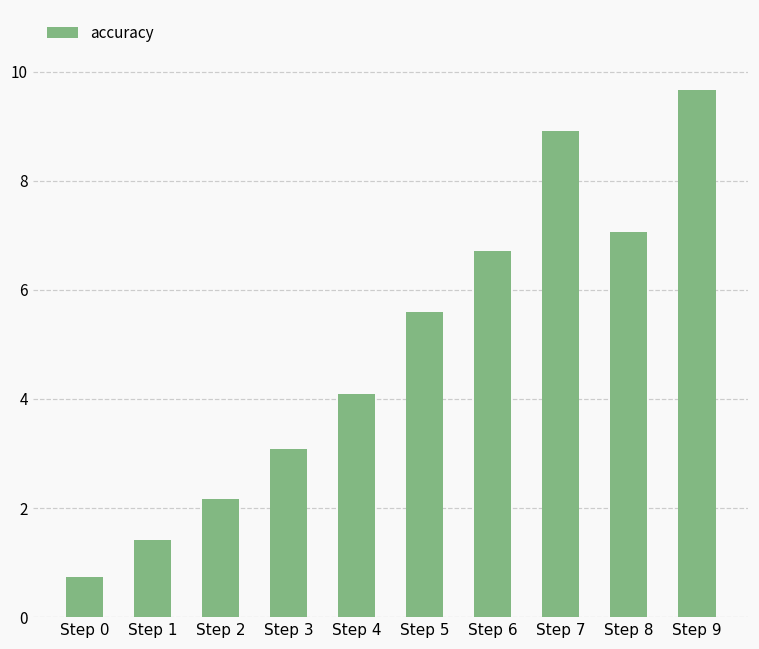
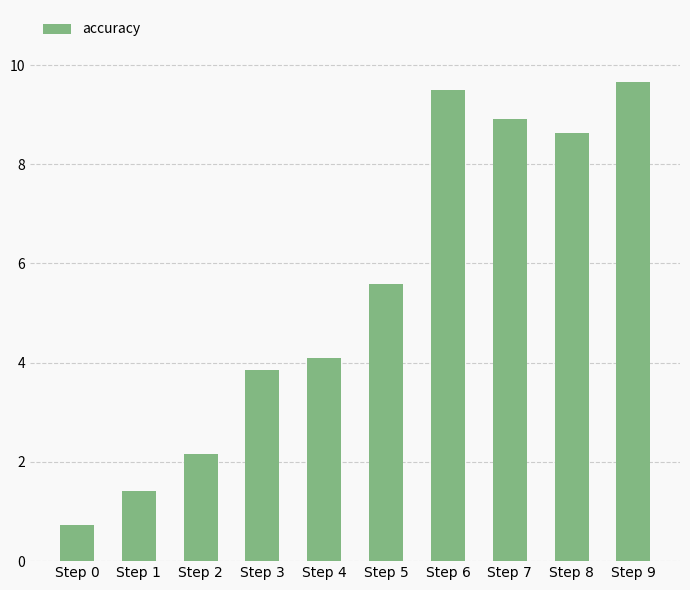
Step 3: 3.1 -> 3.9
Step 6: 6.7 -> 9.5
Step 8: 7.1 -> 8.6
